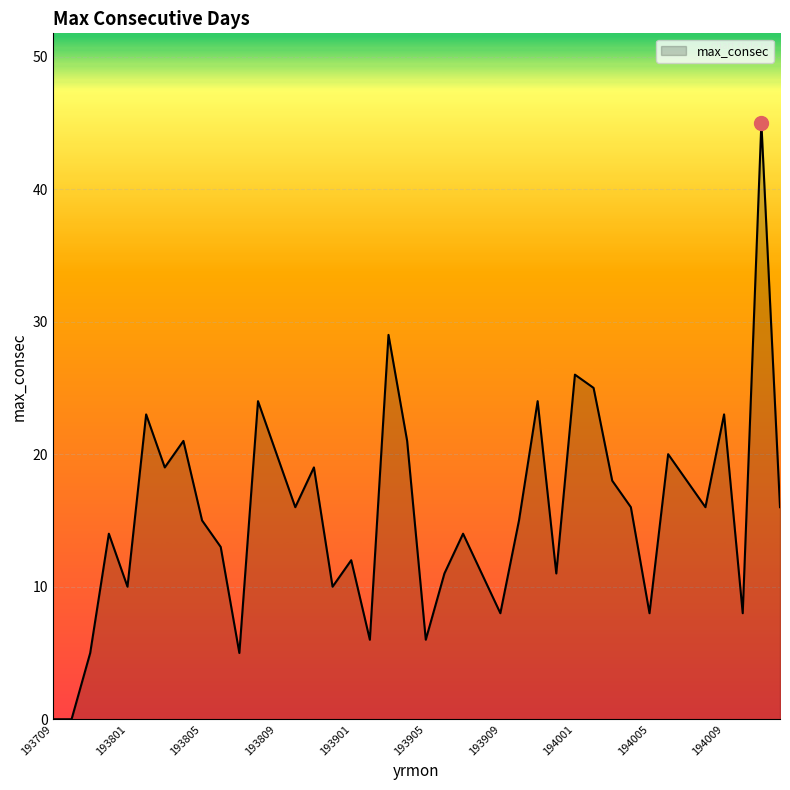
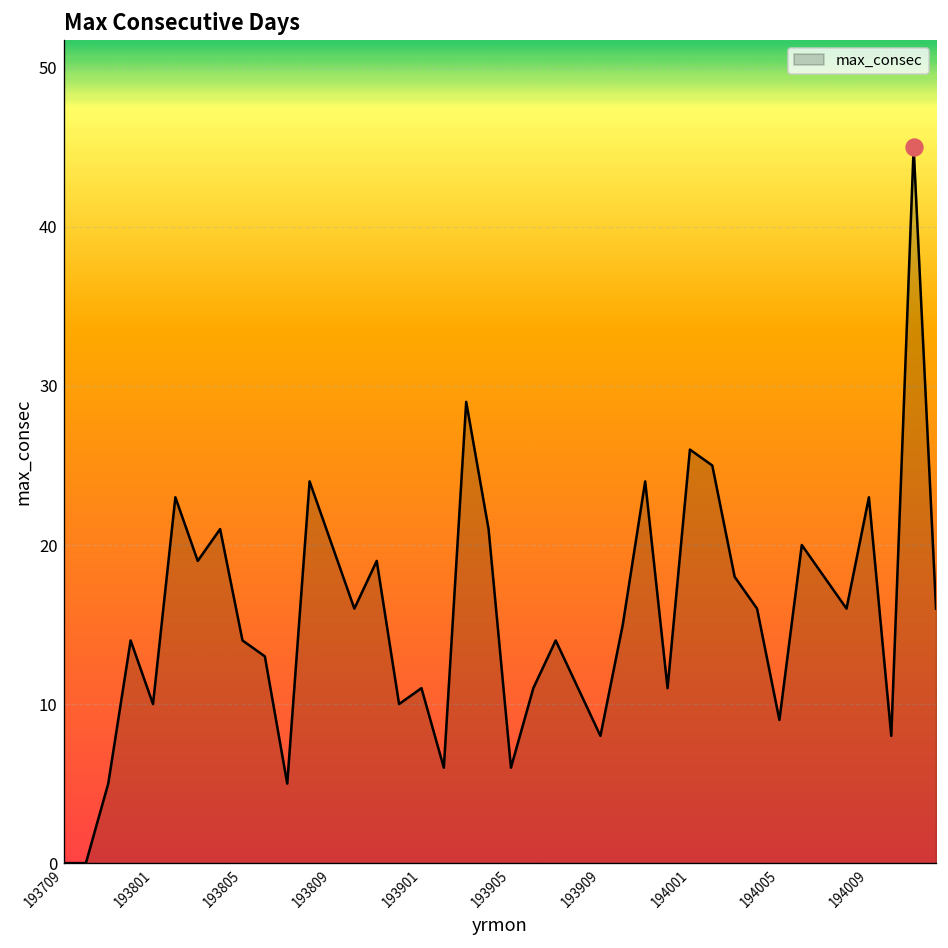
max_consec, 193805: 15 -> 14
max_consec, 193901: 12 -> 11
max_consec, 194005: 8 -> 9
